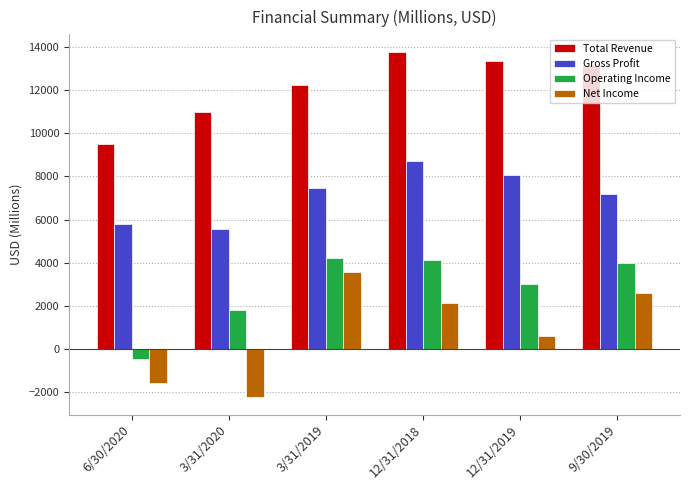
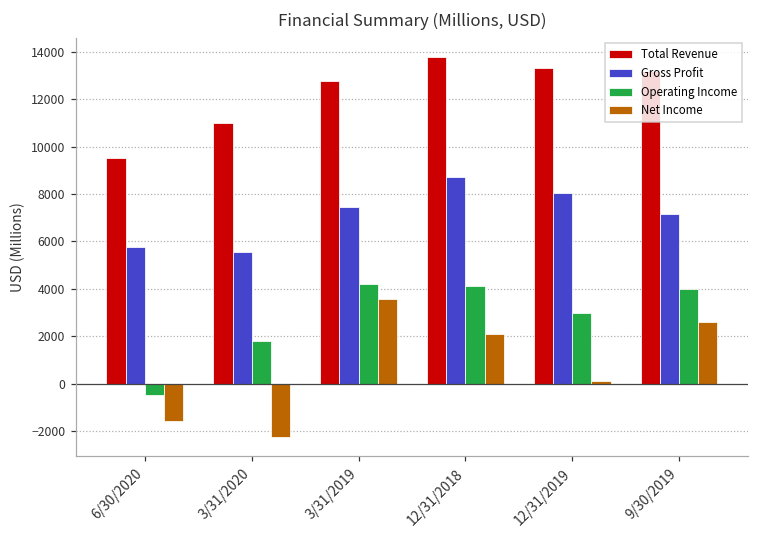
Total Revenue, 3/31/2019: 12200 -> 12800
Net Income, 12/31/2019: 600 -> 100
